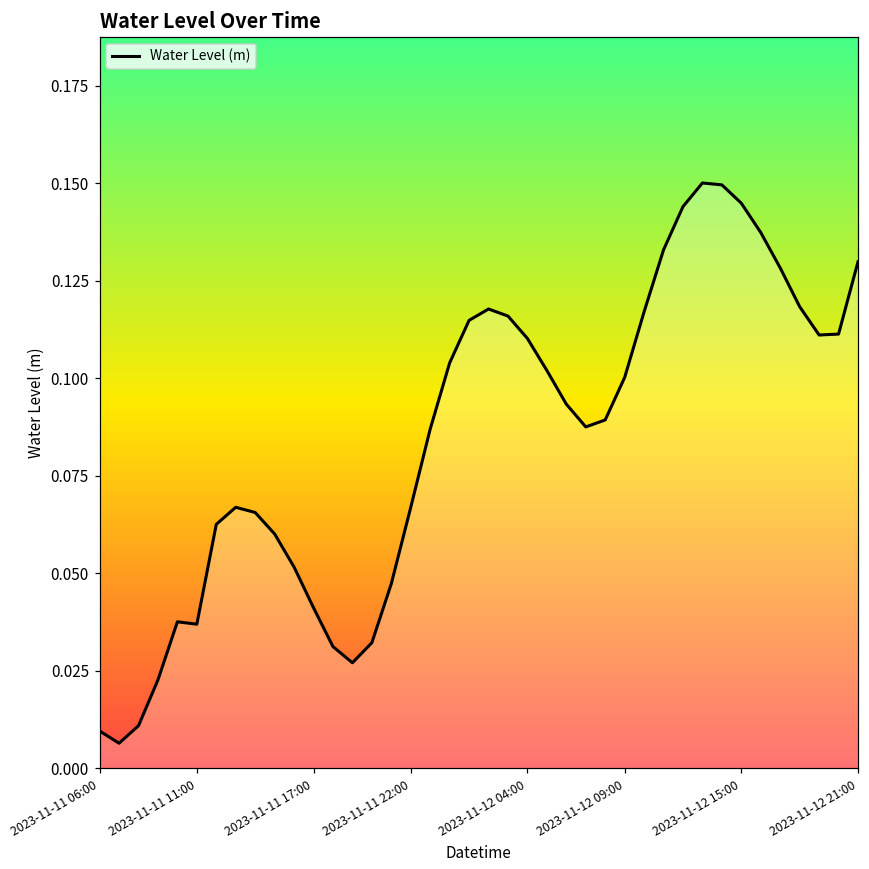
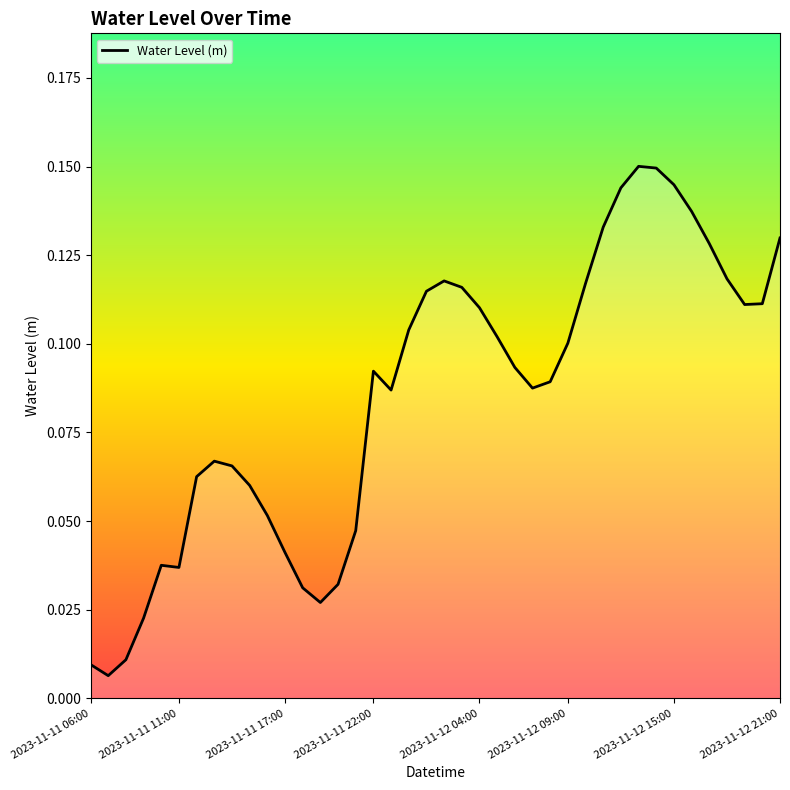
2023-11-11 22:00: 0.067 -> 0.092
